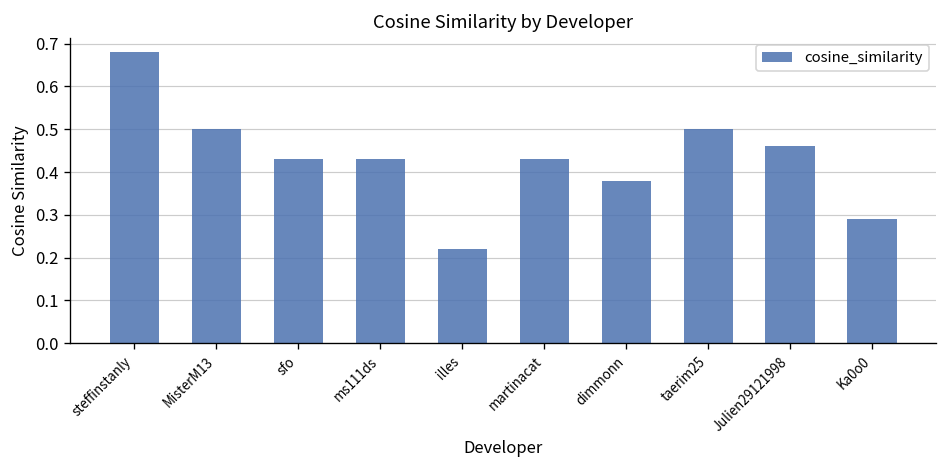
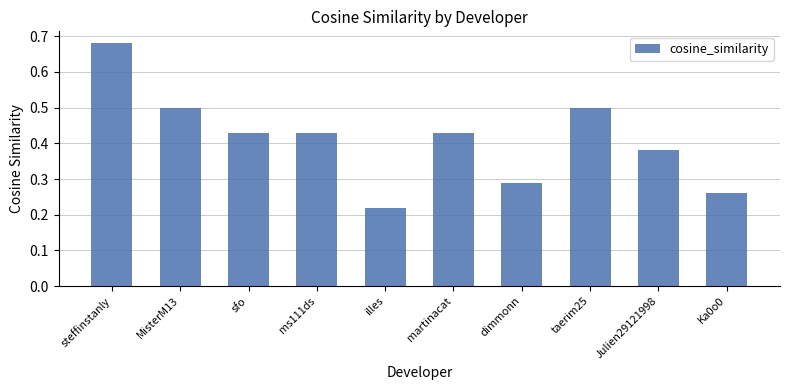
dimmonn: 0.38 -> 0.29
Julien29121998: 0.46 -> 0.38
Ka0o0: 0.29 -> 0.26
